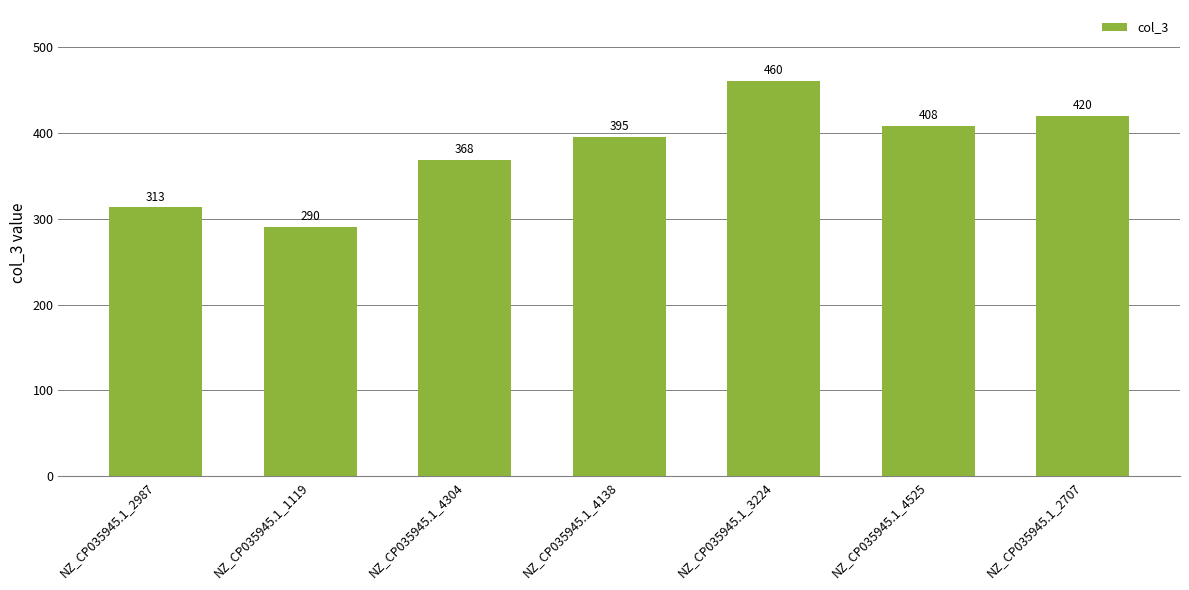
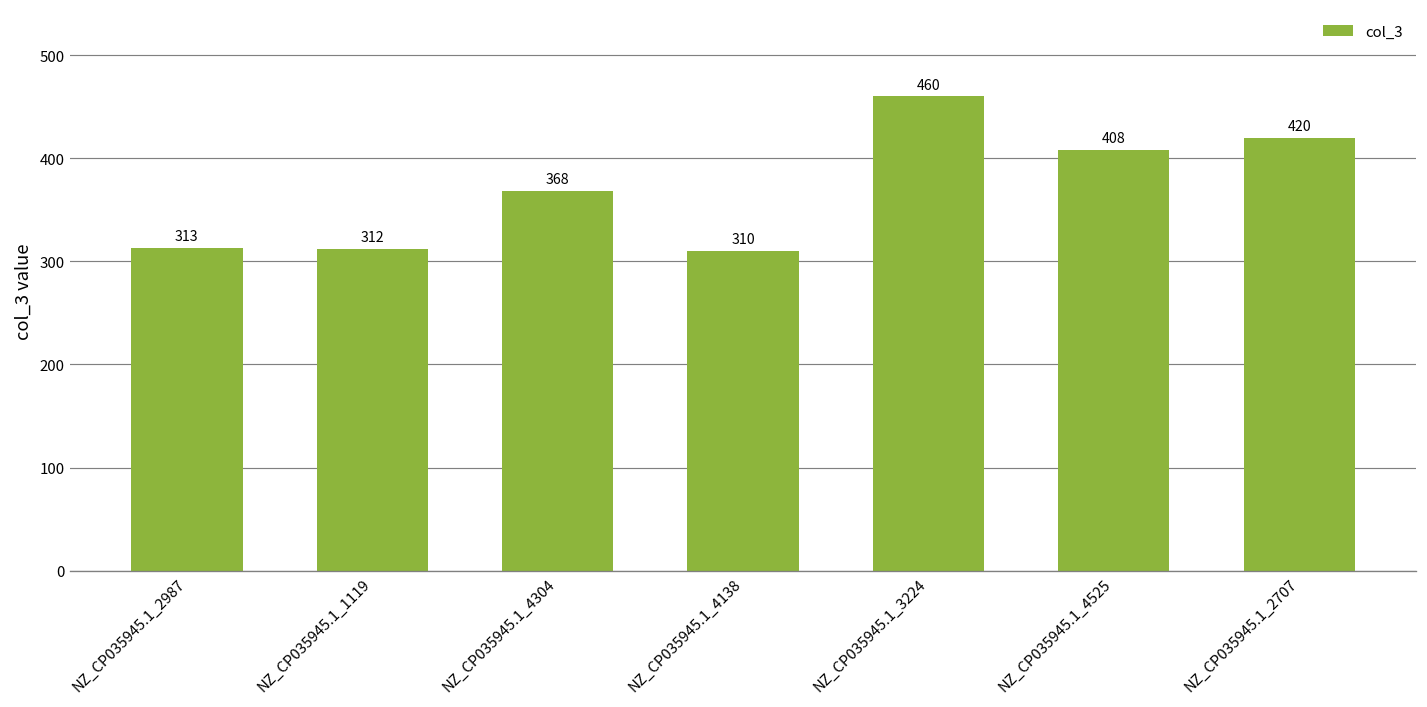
NZ_CP035945.1_1119: 290 -> 312
NZ_CP035945.1_4138: 395 -> 310
